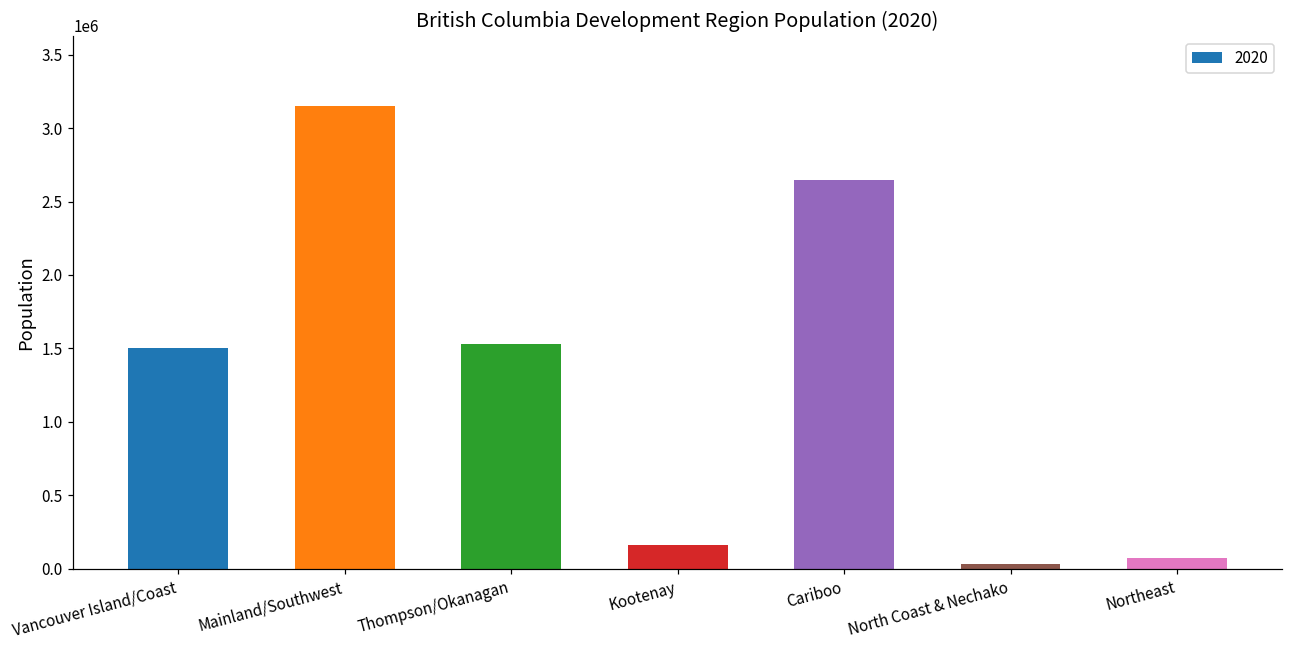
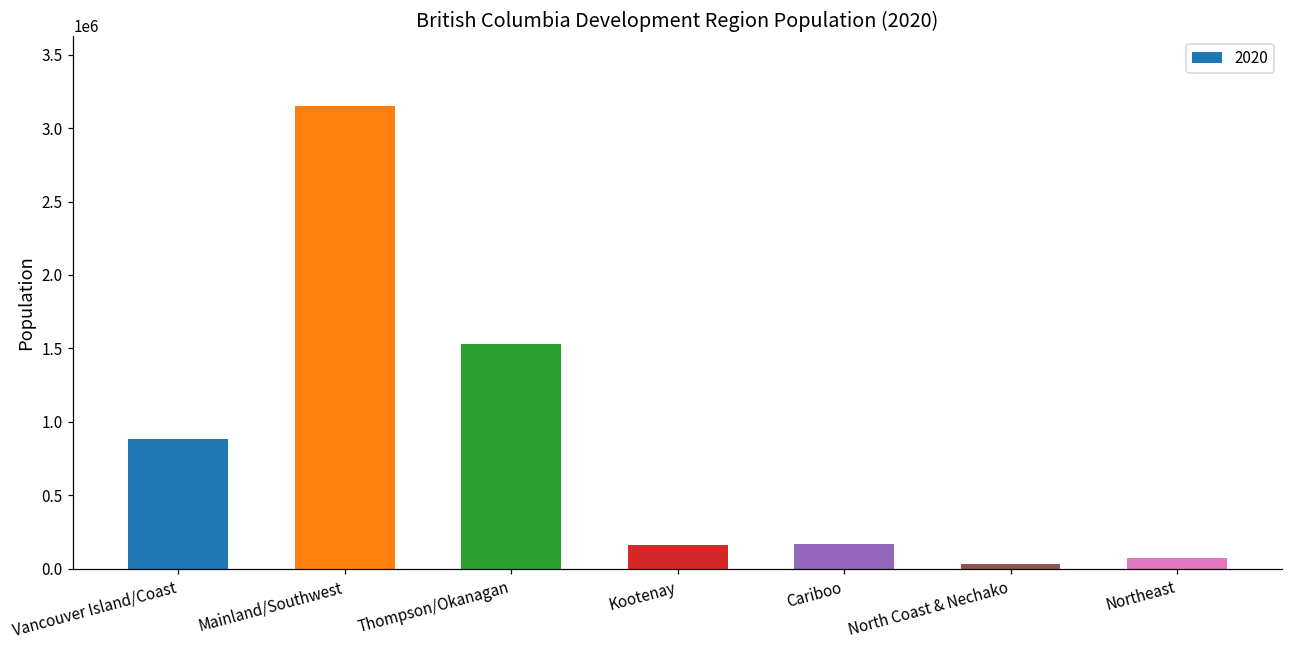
Vancouver Island/Coast: 1500000 -> 880000
Cariboo: 2640000 -> 170000
